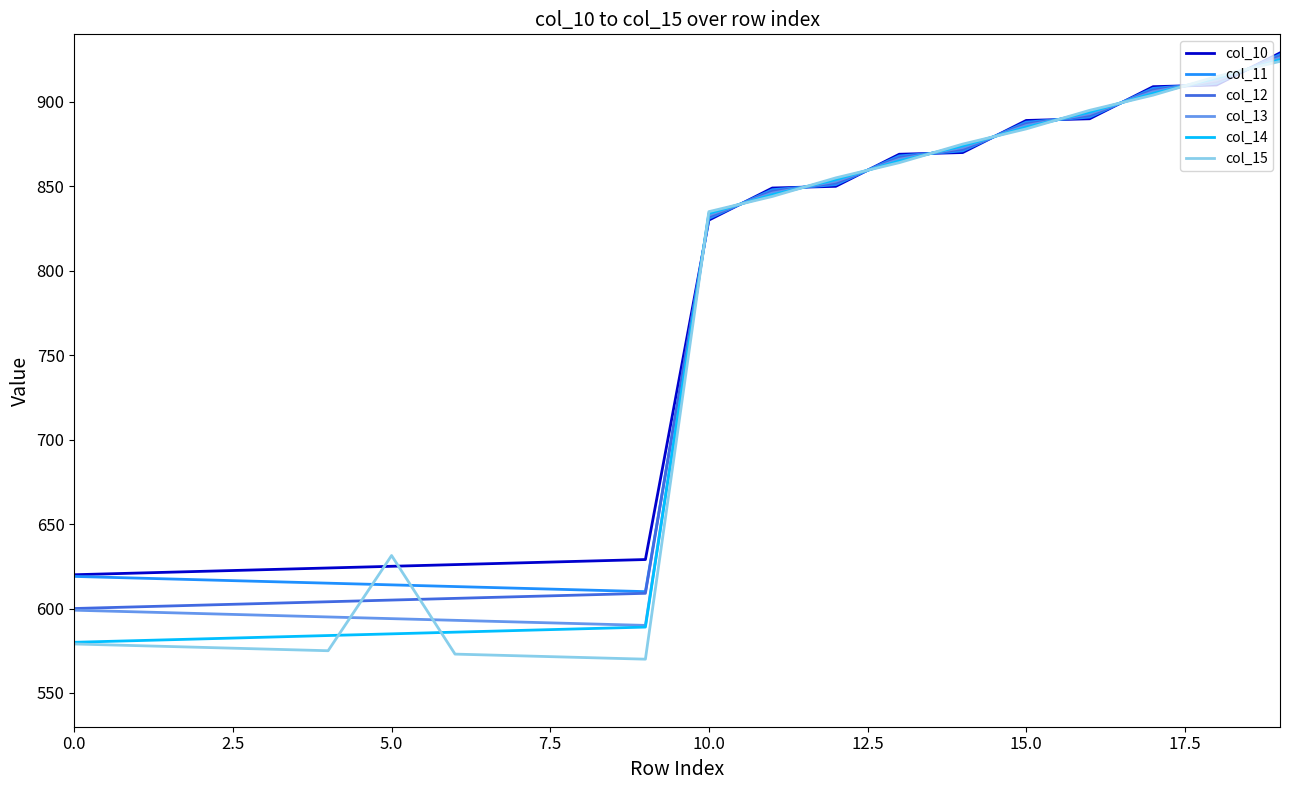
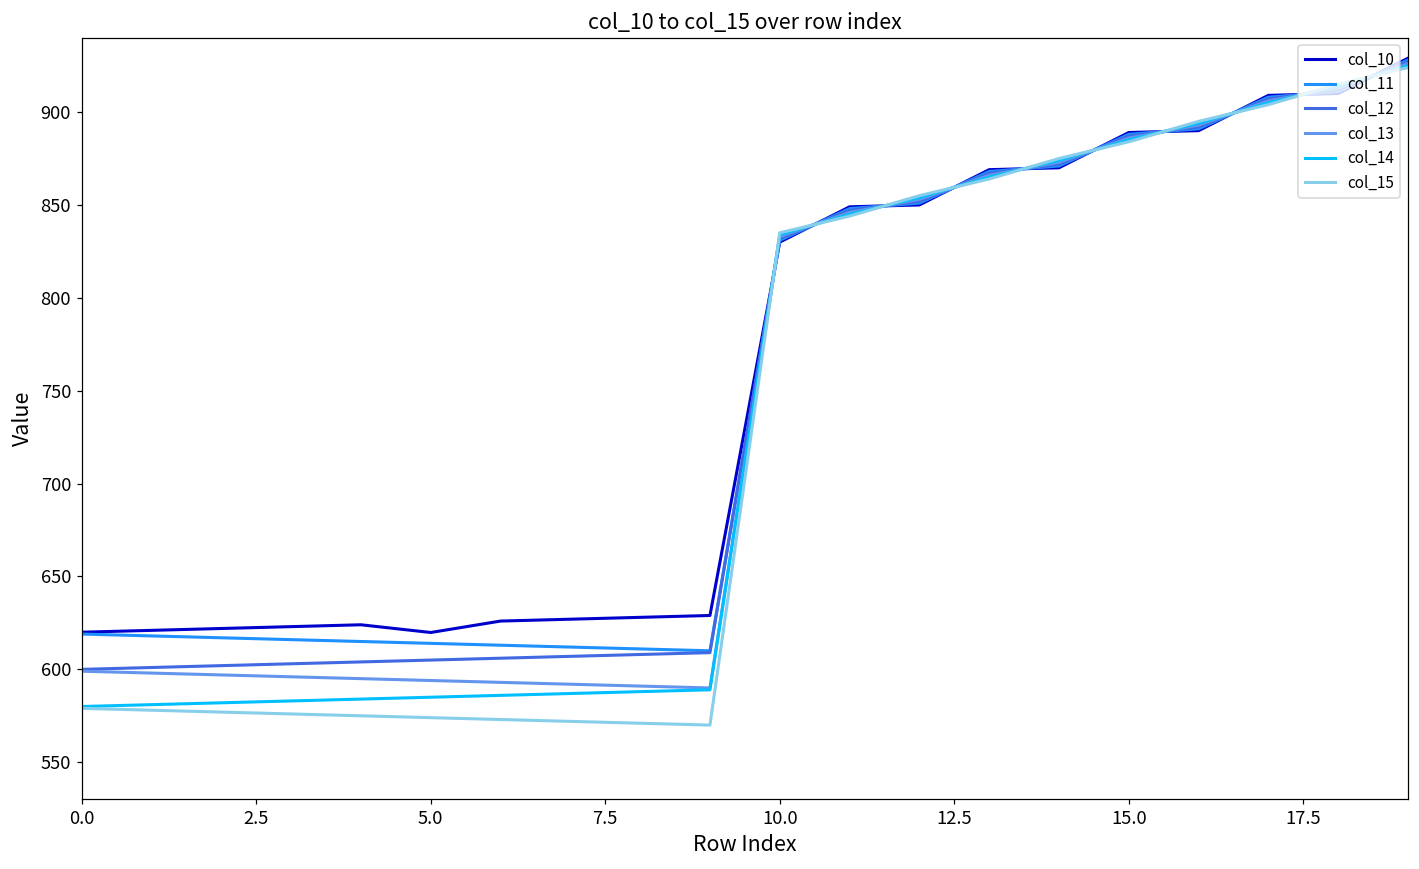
col_10, 5.0: 625 -> 620
col_15, 5.0: 631 -> 574
